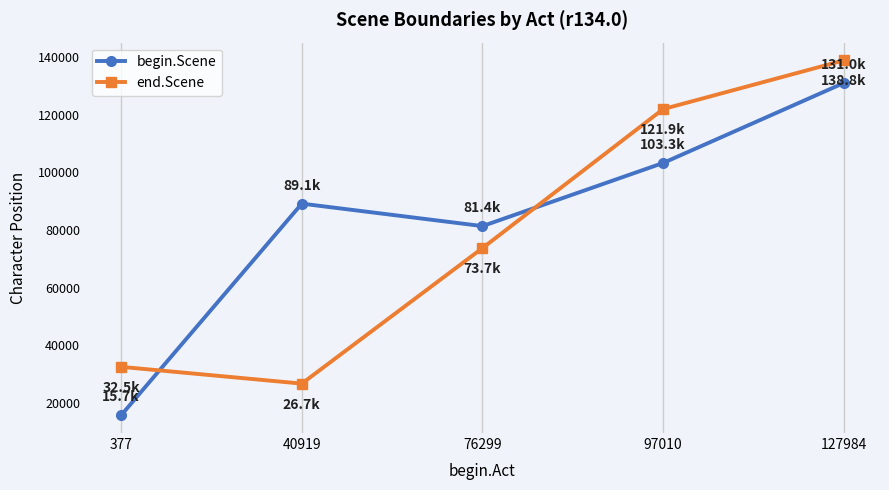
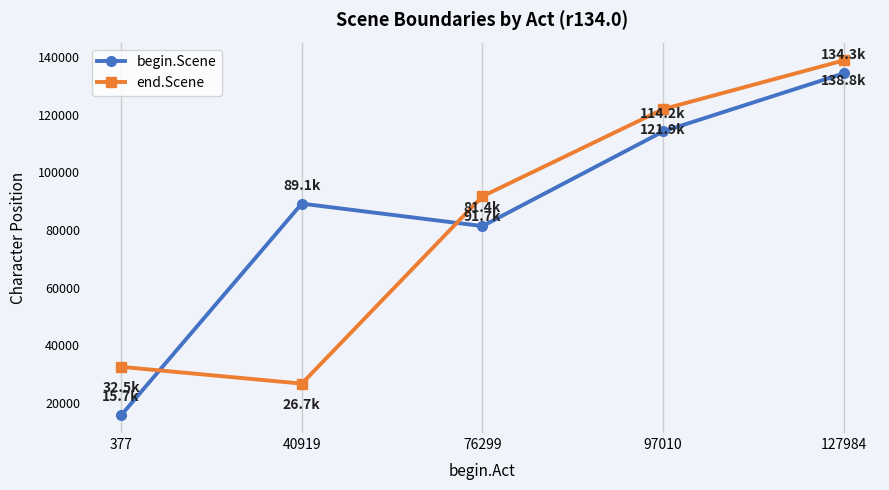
end.Scene, 76299: 73.7k -> 91.7k
begin.Scene, 97010: 103.3k -> 114.2k
begin.Scene, 127984: 131.0k -> 134.3k
